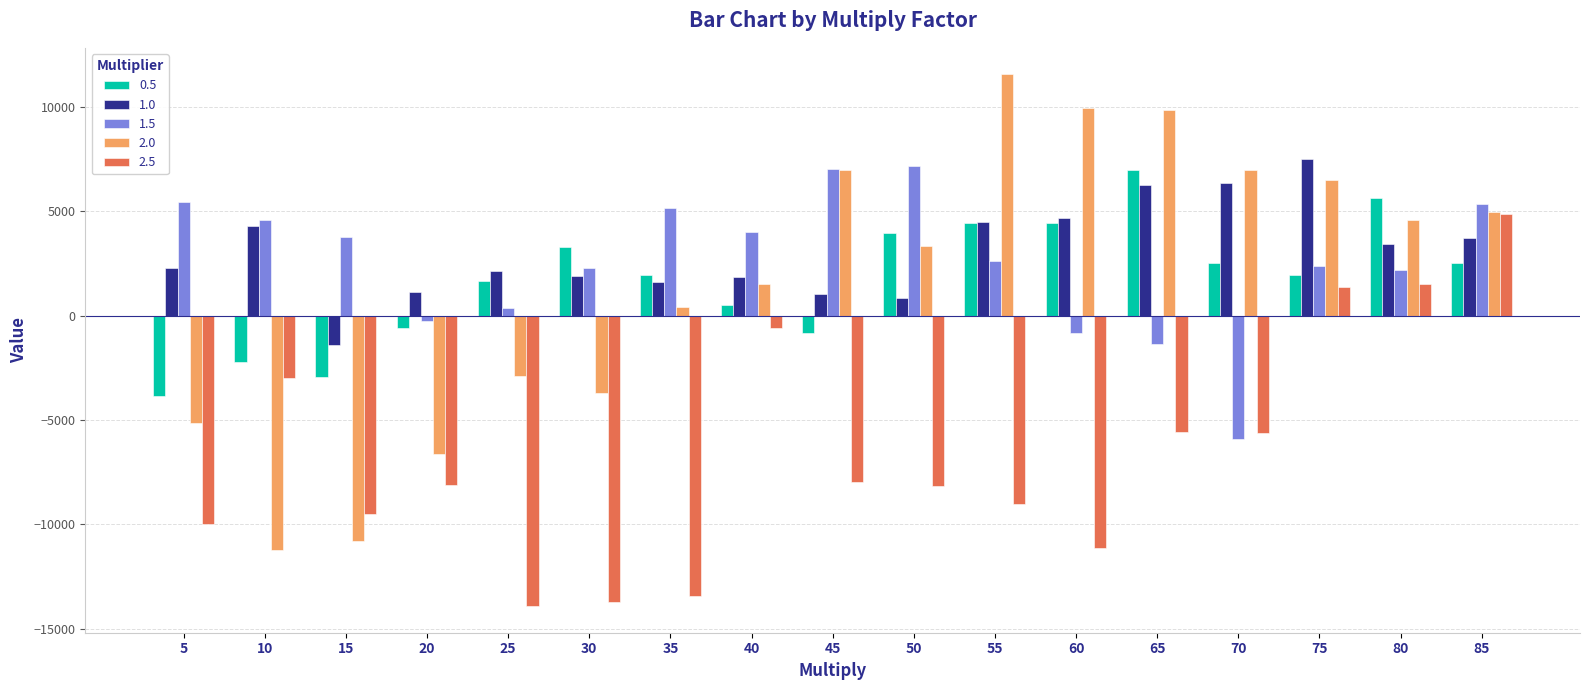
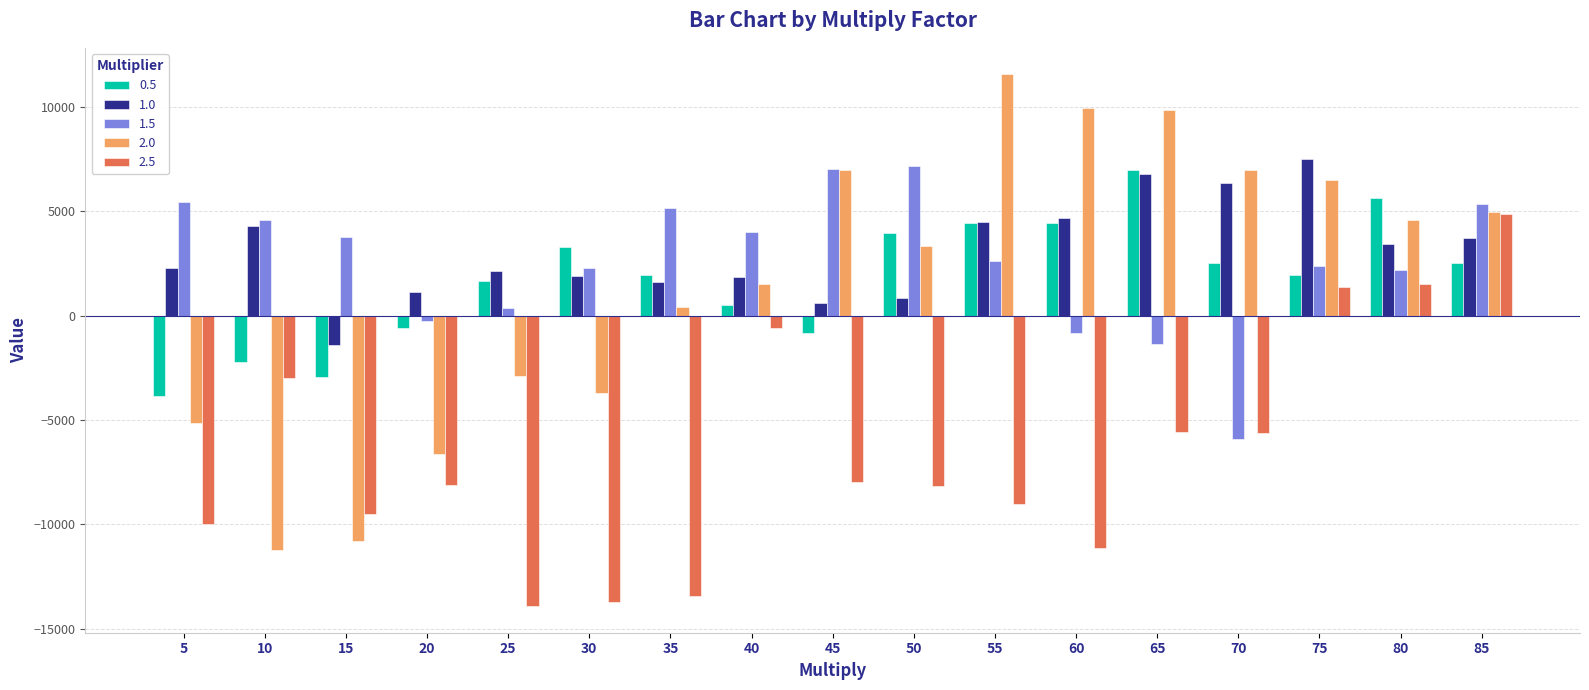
1.0, 45: 1000 -> 600
1.0, 65: 6200 -> 6800
